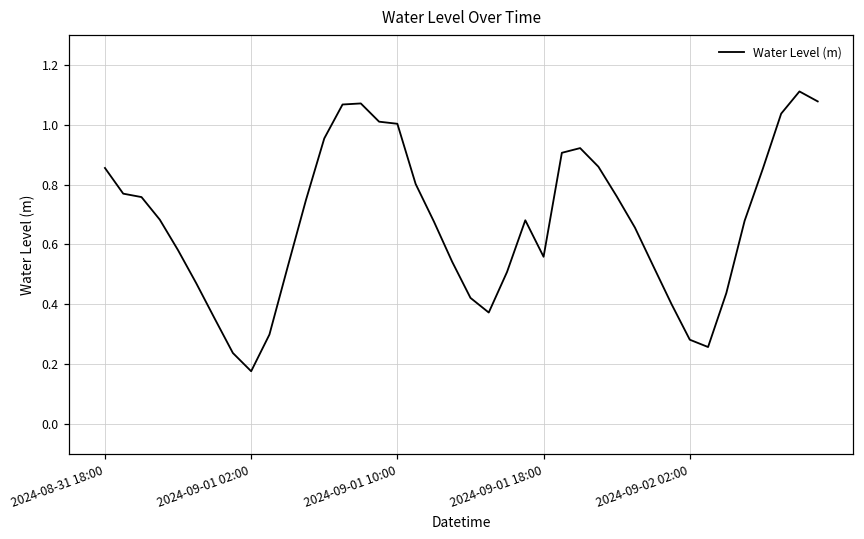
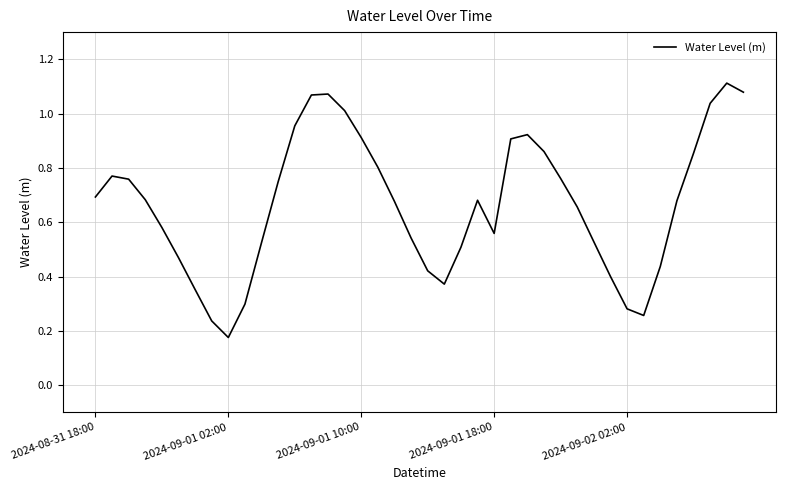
2024-08-31 18:00: 0.86 -> 0.69
2024-09-01 10:00: 1.00 -> 0.91
